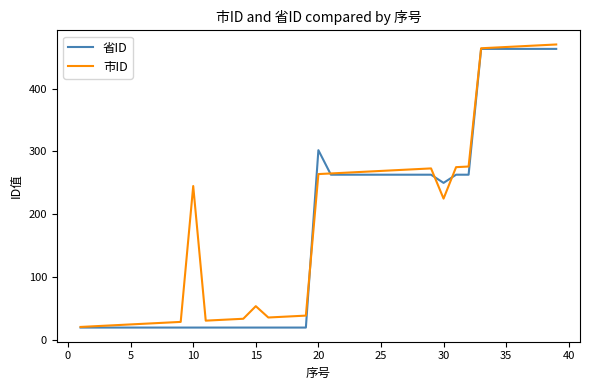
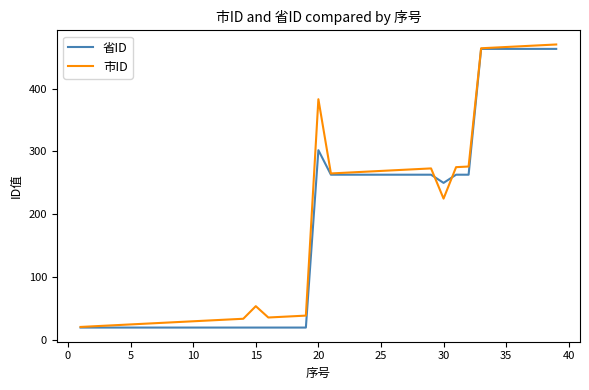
市ID, 10: 250 -> 30
市ID, 20: 260 -> 380
